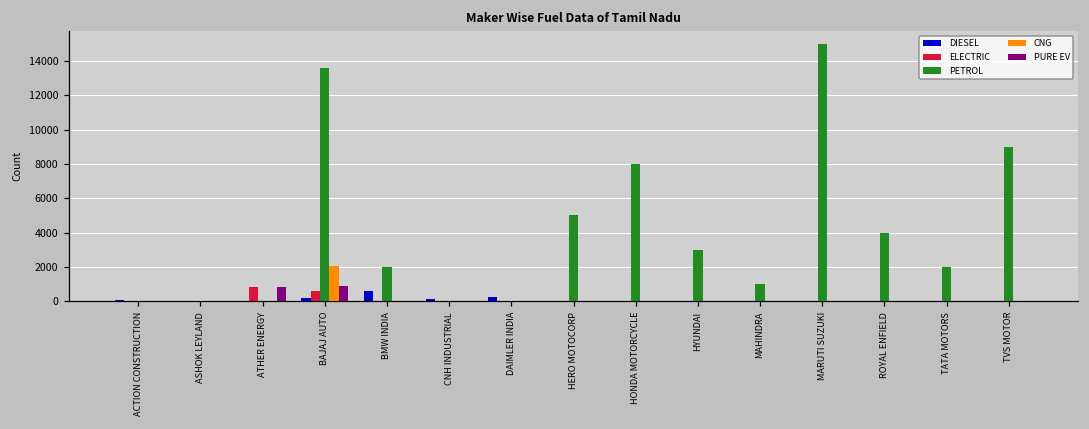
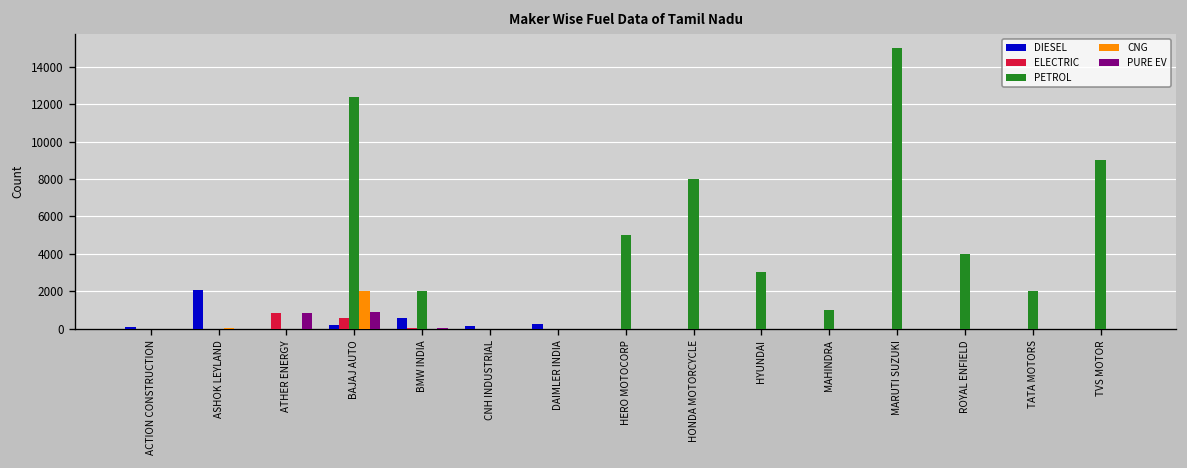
DIESEL, ASHOK LEYLAND: 0 -> 2100
PETROL, BAJAJ AUTO: 13600 -> 12400
